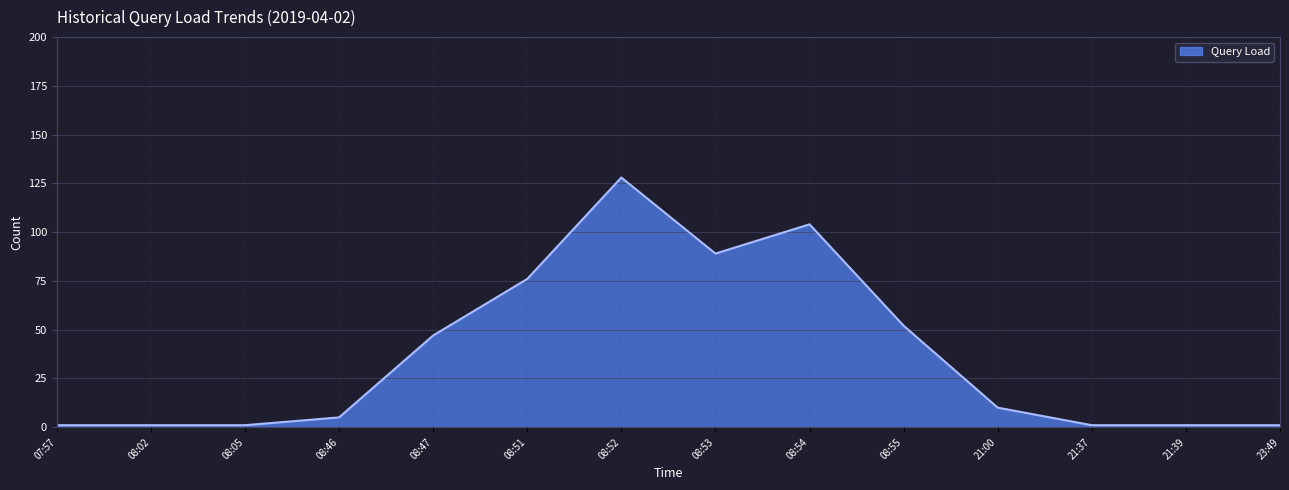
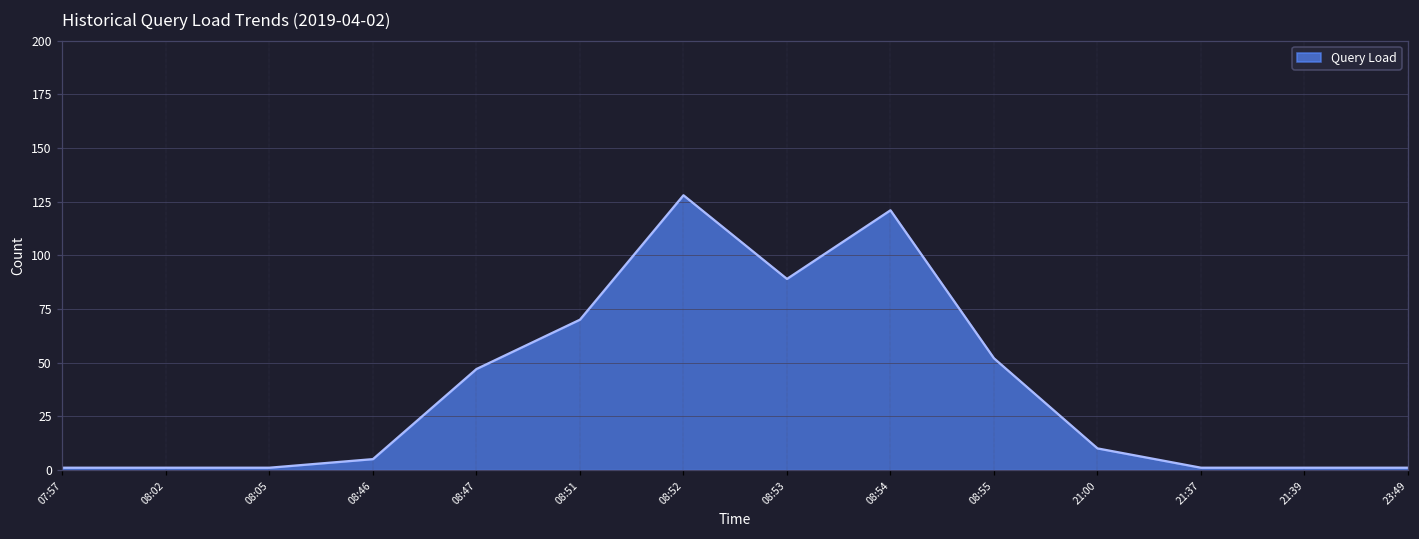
08:51: 76 -> 70
08:54: 104 -> 121
